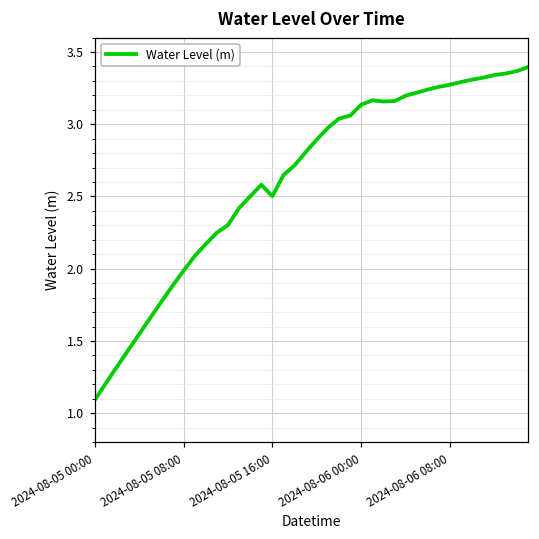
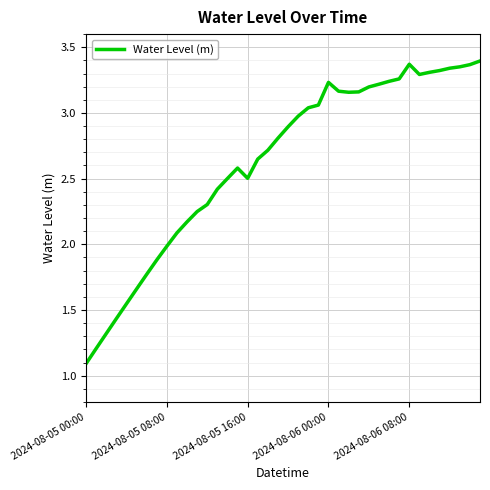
2024-08-06 00:00: 3.14 -> 3.23
2024-08-06 08:00: 3.27 -> 3.37
